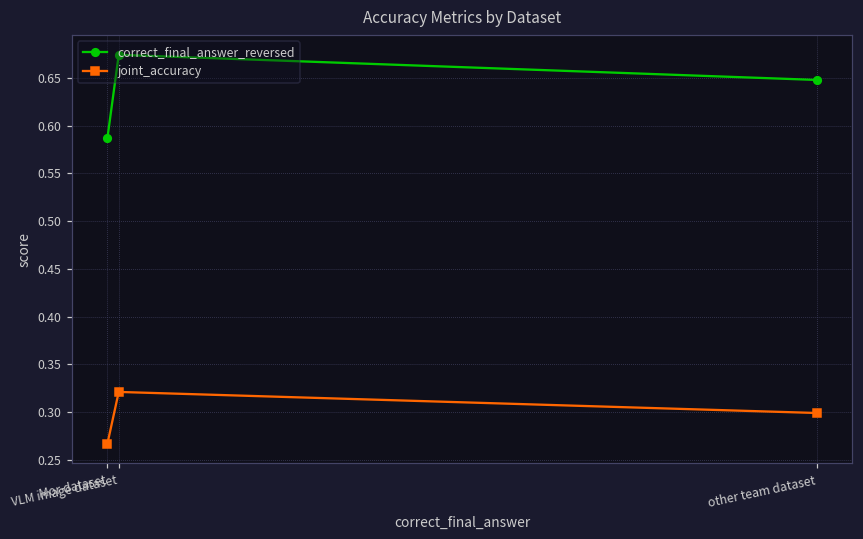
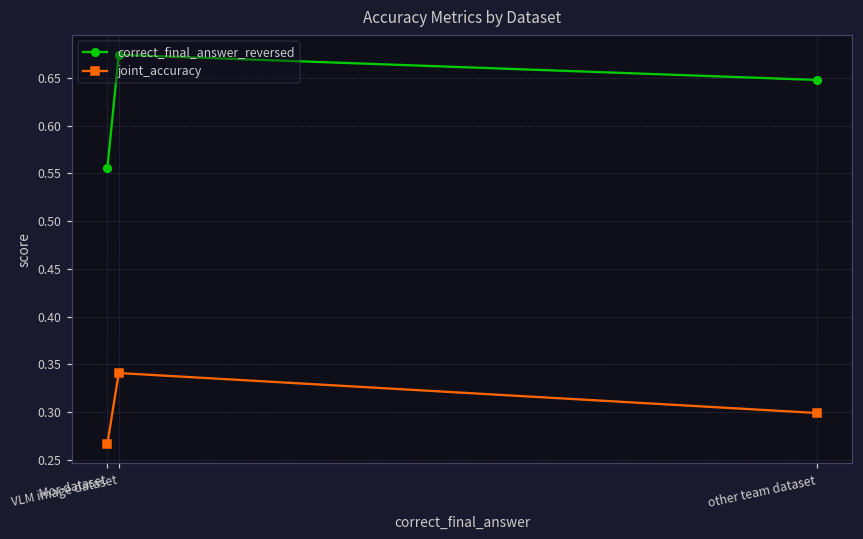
correct_final_answer_reversed, Mor dataset: 0.59 -> 0.56
joint_accuracy, VLM image dataset: 0.32 -> 0.34
